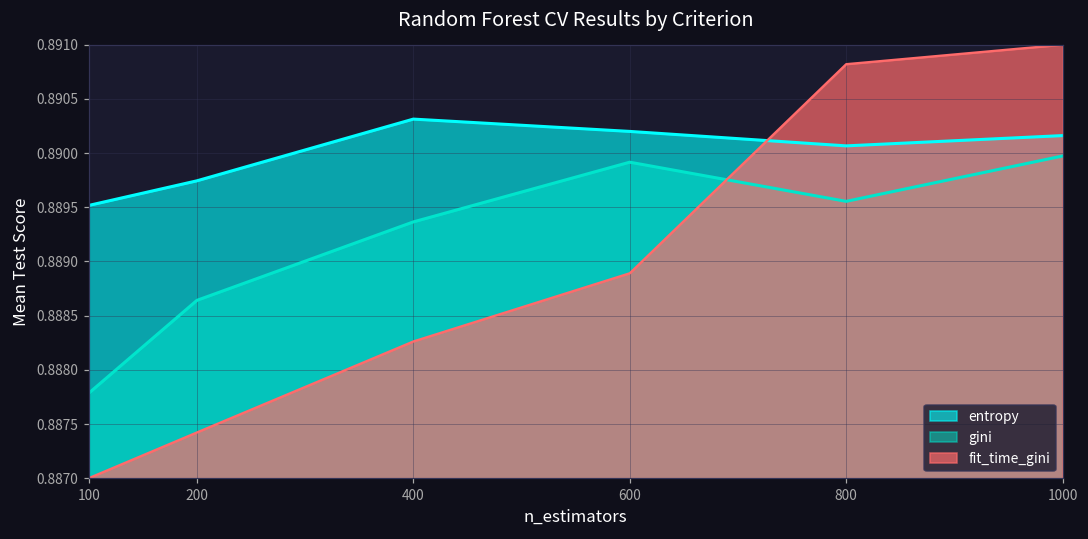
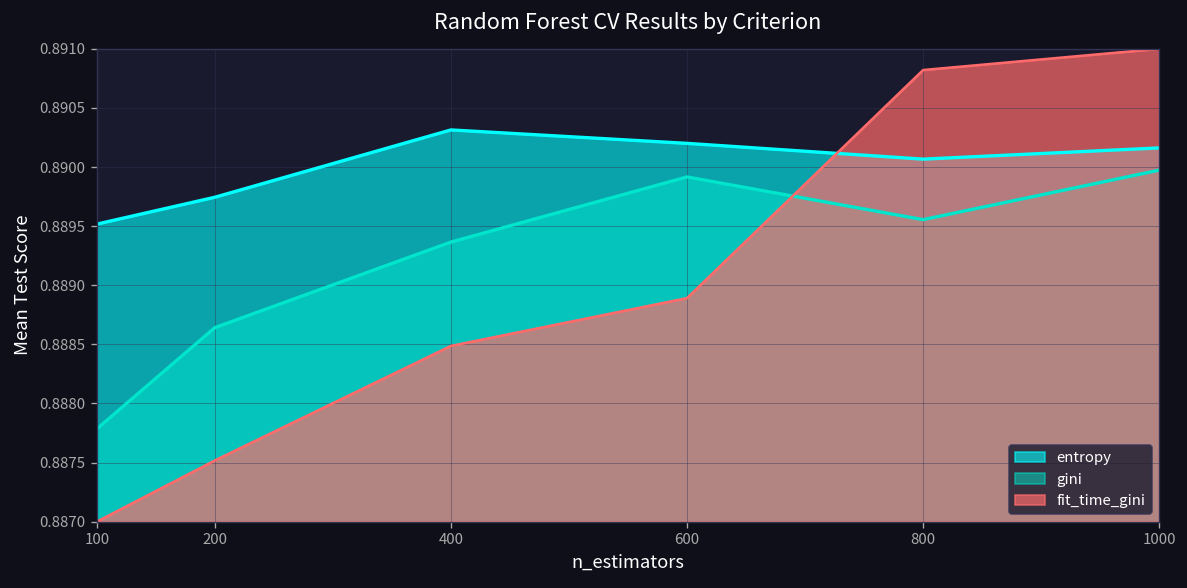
fit_time_gini, 200: 0.8874 -> 0.8875
fit_time_gini, 400: 0.8883 -> 0.8885
